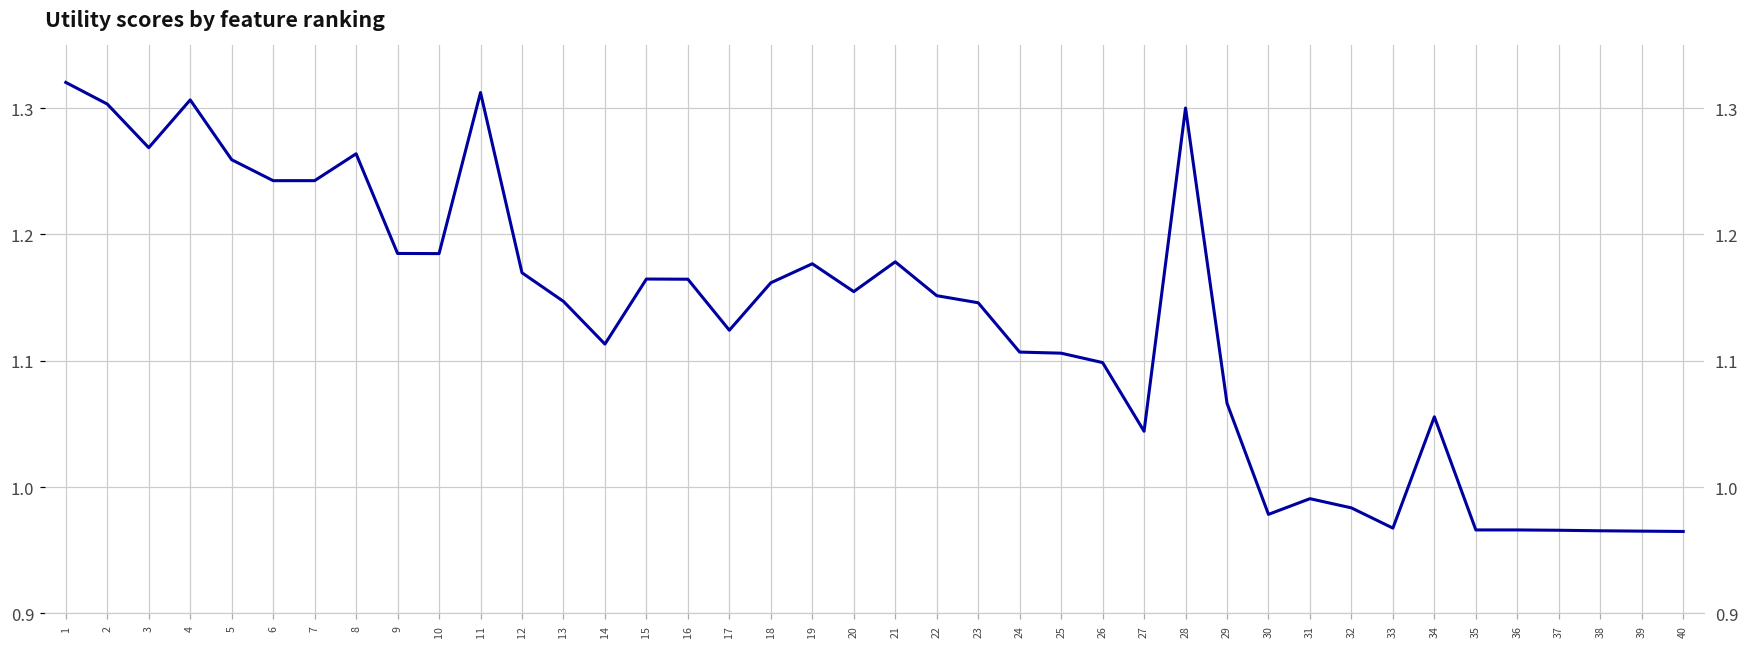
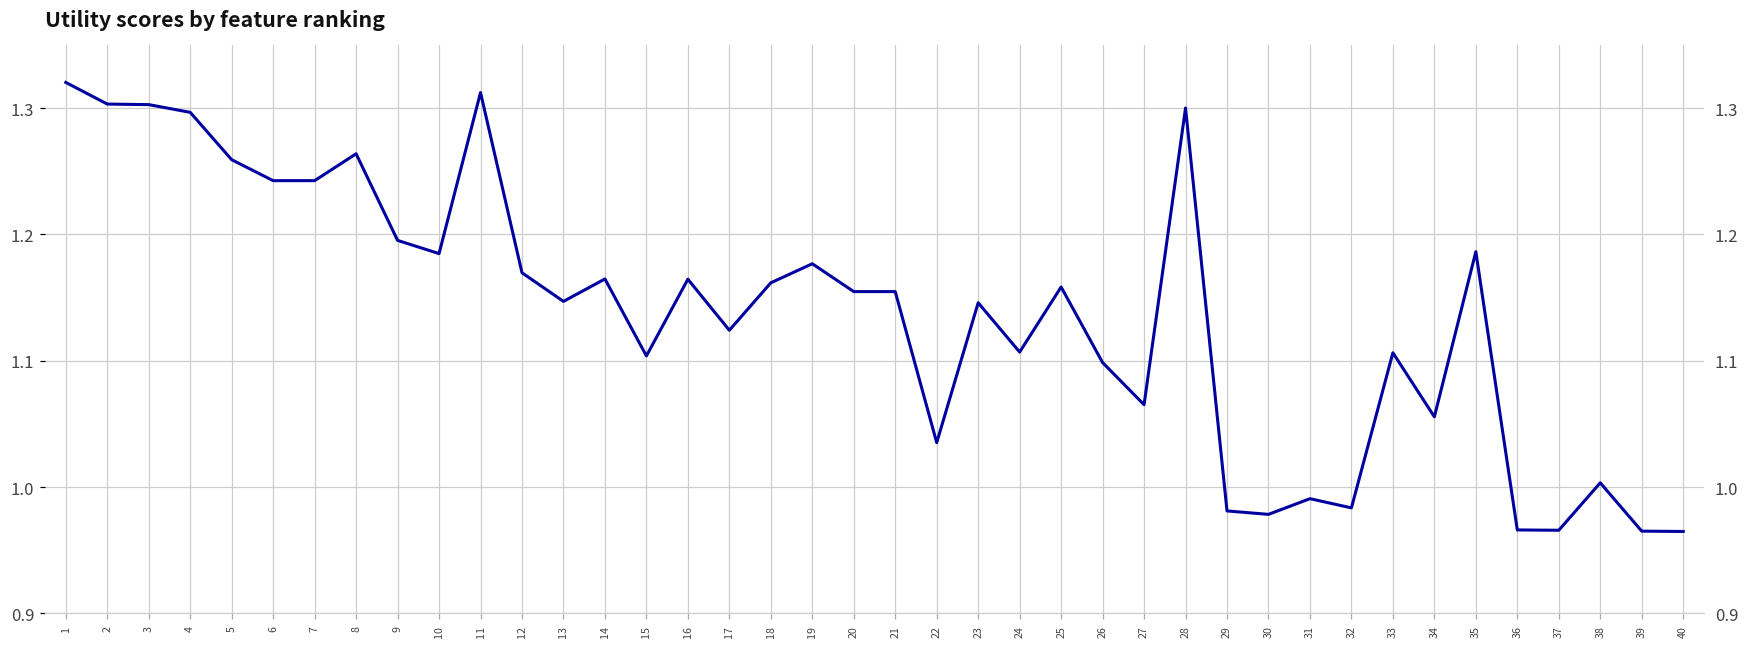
3: 1.269 -> 1.303
4: 1.306 -> 1.297
9: 1.185 -> 1.195
14: 1.113 -> 1.165
15: 1.165 -> 1.104
21: 1.178 -> 1.155
22: 1.151 -> 1.035
25: 1.106 -> 1.158
27: 1.044 -> 1.065
29: 1.066 -> 0.981
33: 0.968 -> 1.106
35: 0.966 -> 1.186
38: 0.965 -> 1.003
